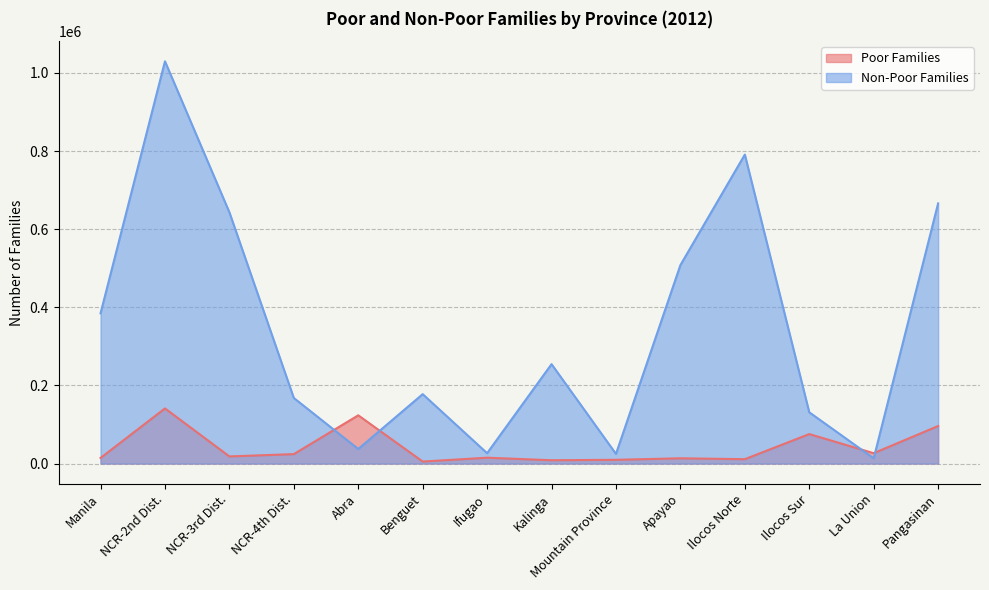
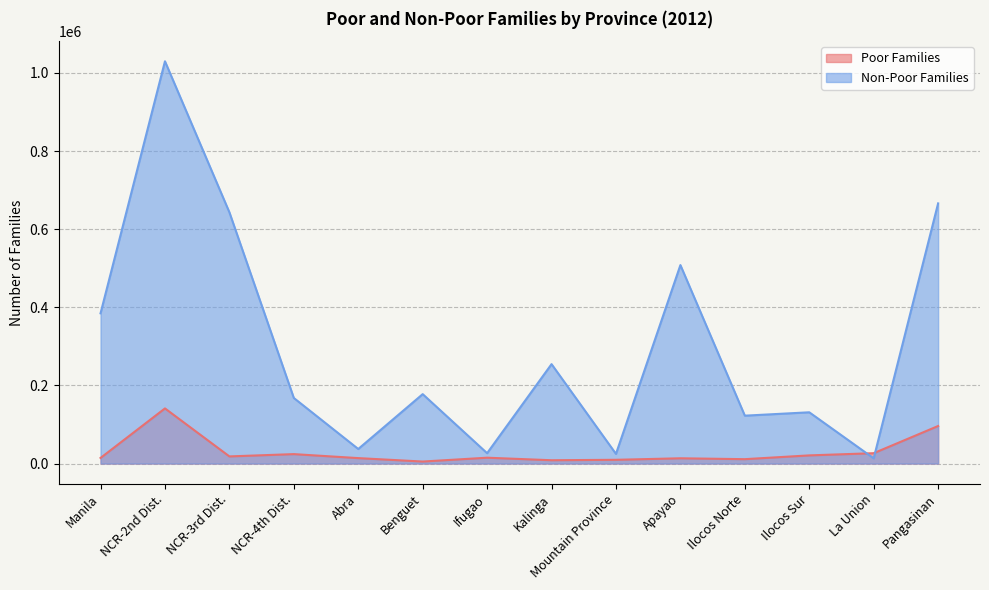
Poor Families, Abra: 120000 -> 10000
Non-Poor Families, Ilocos Norte: 790000 -> 120000
Poor Families, Ilocos Sur: 80000 -> 20000
